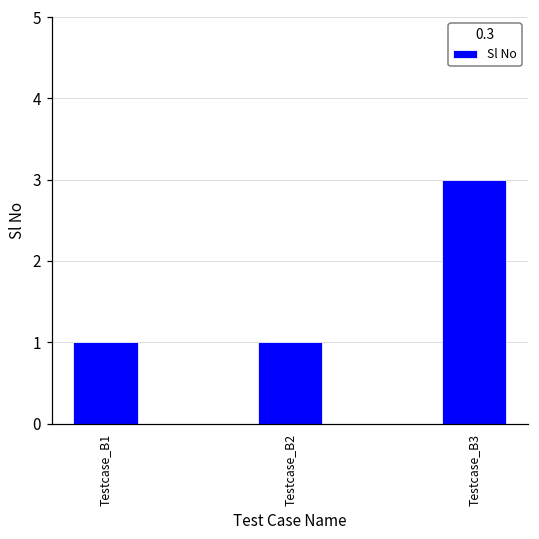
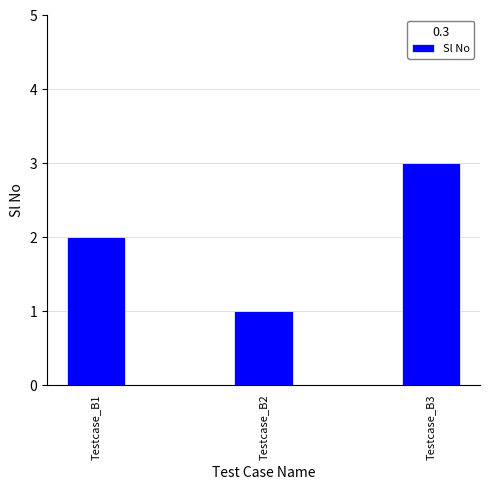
Testcase_B1: 1 -> 2
